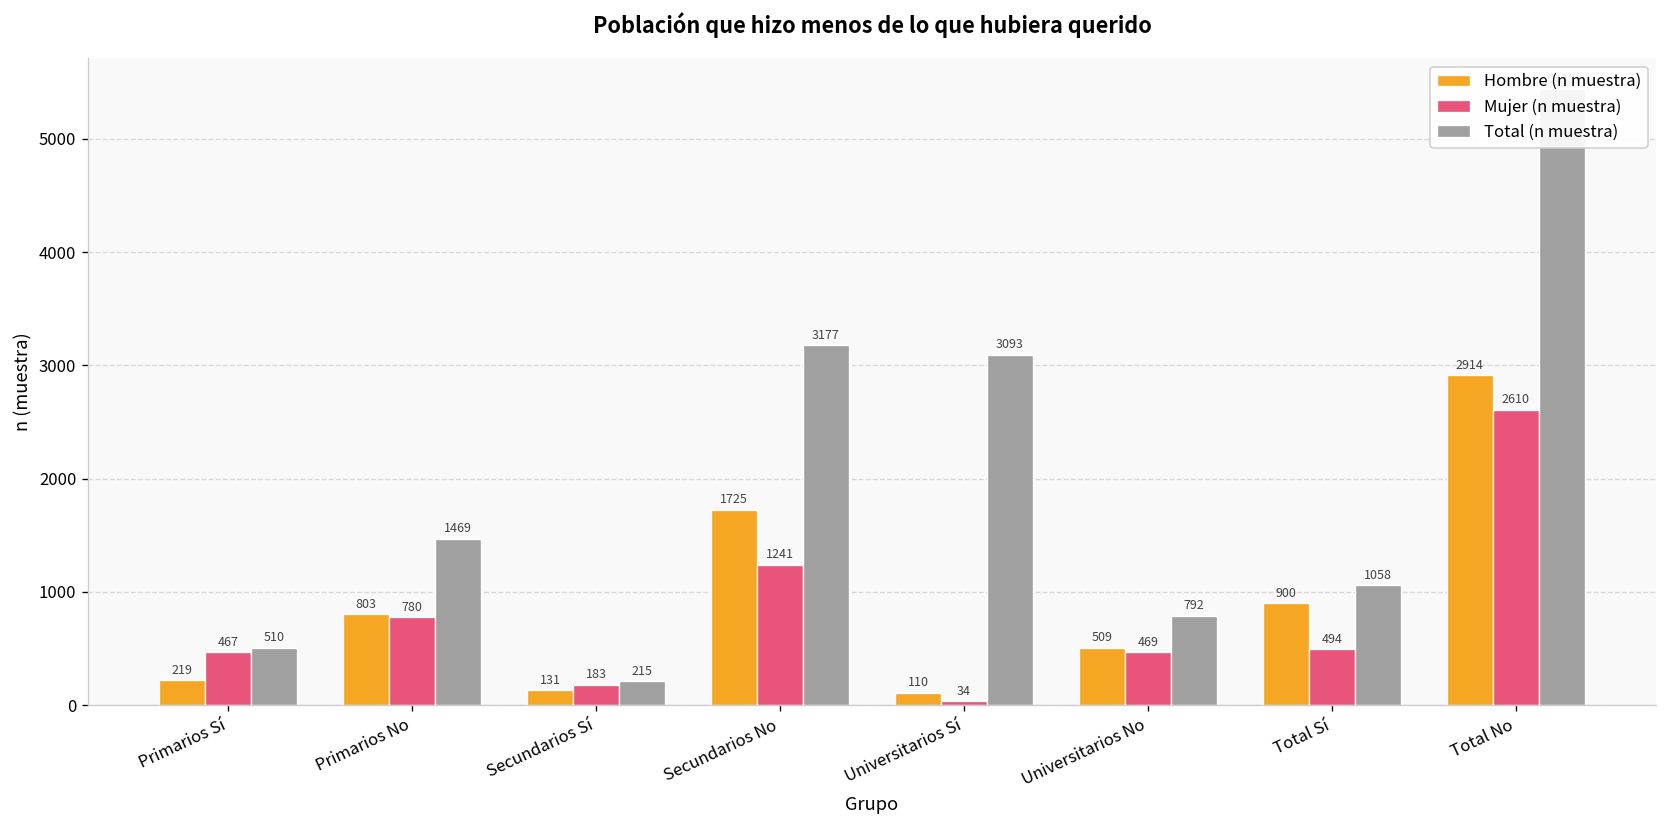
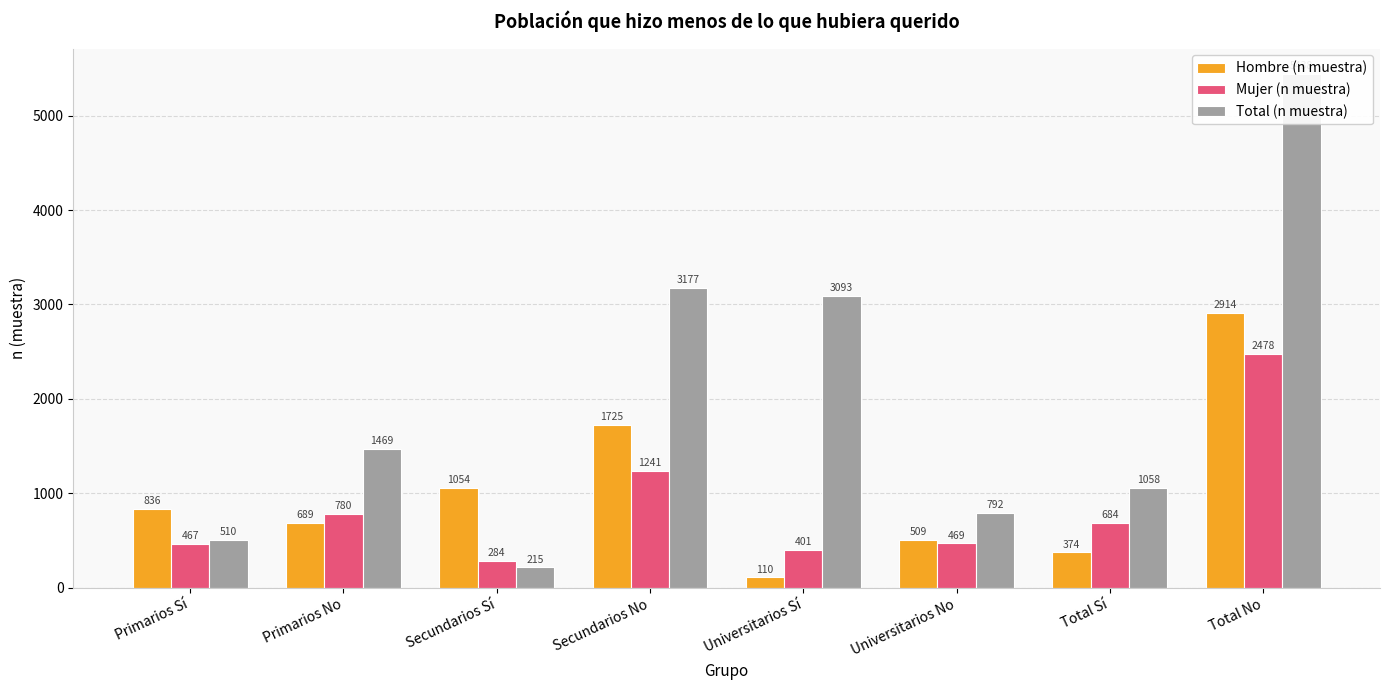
Hombre (n muestra), Primarios Sí: 219 -> 836
Hombre (n muestra), Primarios No: 803 -> 689
Hombre (n muestra), Secundarios Sí: 131 -> 1054
Mujer (n muestra), Secundarios Sí: 183 -> 284
Mujer (n muestra), Universitarios Sí: 34 -> 401
Hombre (n muestra), Total Sí: 900 -> 374
Mujer (n muestra), Total Sí: 494 -> 684
Mujer (n muestra), Total No: 2610 -> 2478
